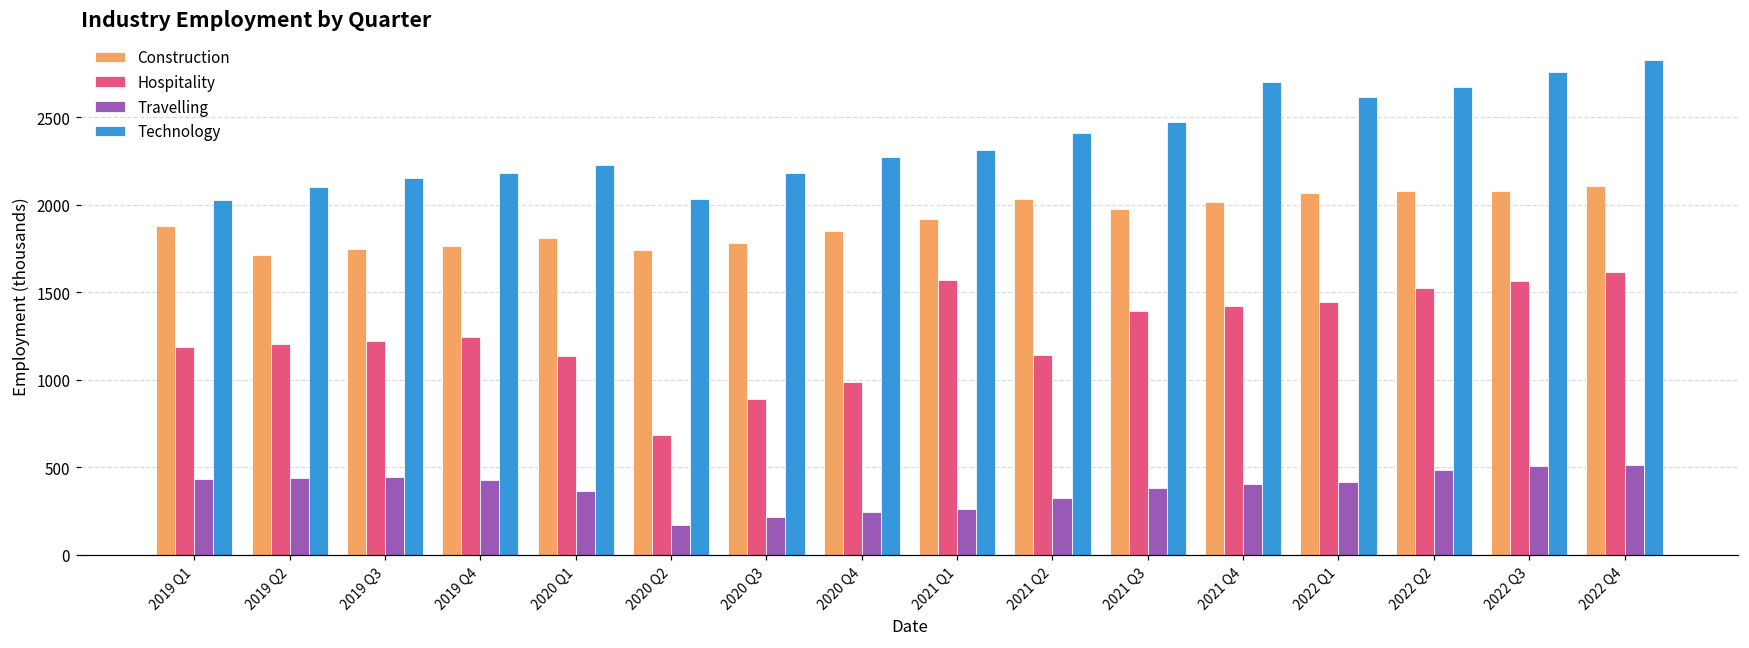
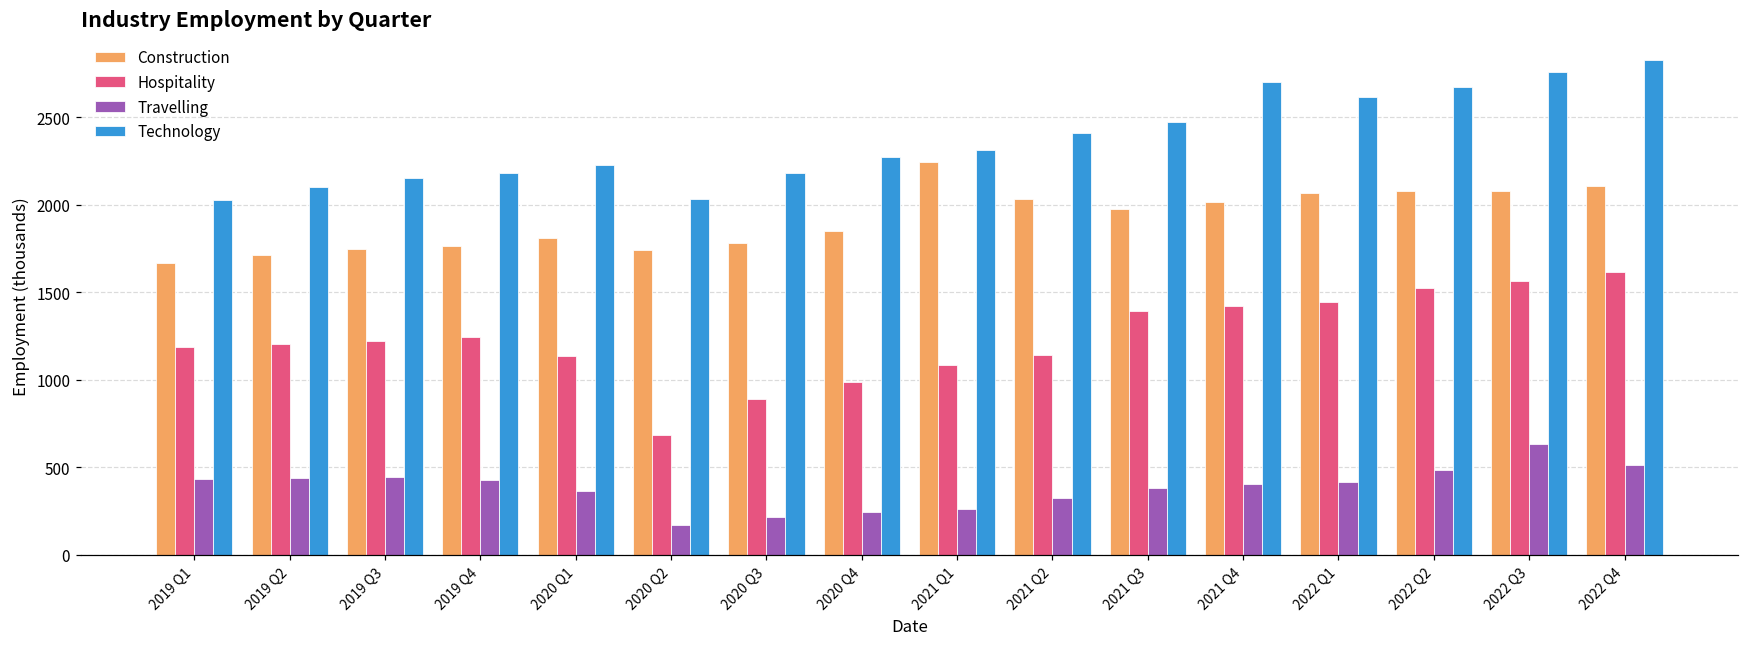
Construction, 2019 Q1: 1880 -> 1670
Construction, 2021 Q1: 1920 -> 2240
Hospitality, 2021 Q1: 1570 -> 1090
Travelling, 2022 Q3: 510 -> 630
